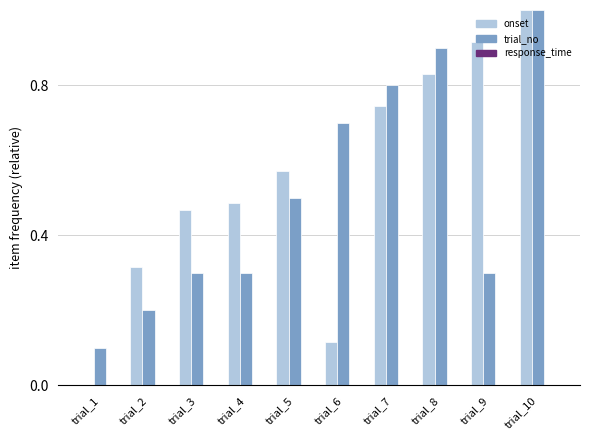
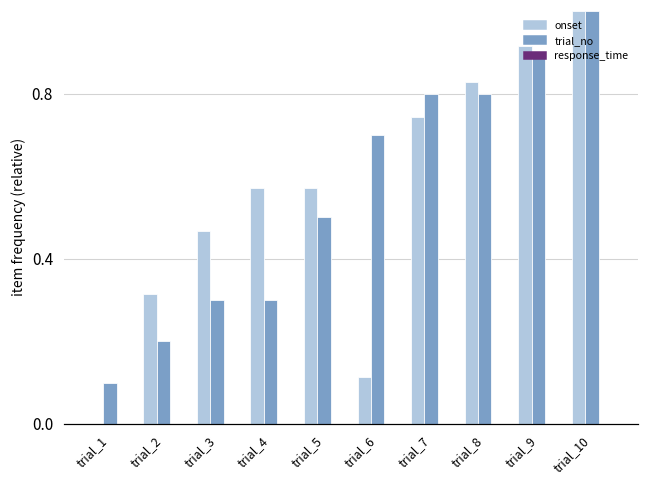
onset, trial_4: 0.49 -> 0.57
trial_no, trial_8: 0.90 -> 0.80
trial_no, trial_9: 0.30 -> 0.90
